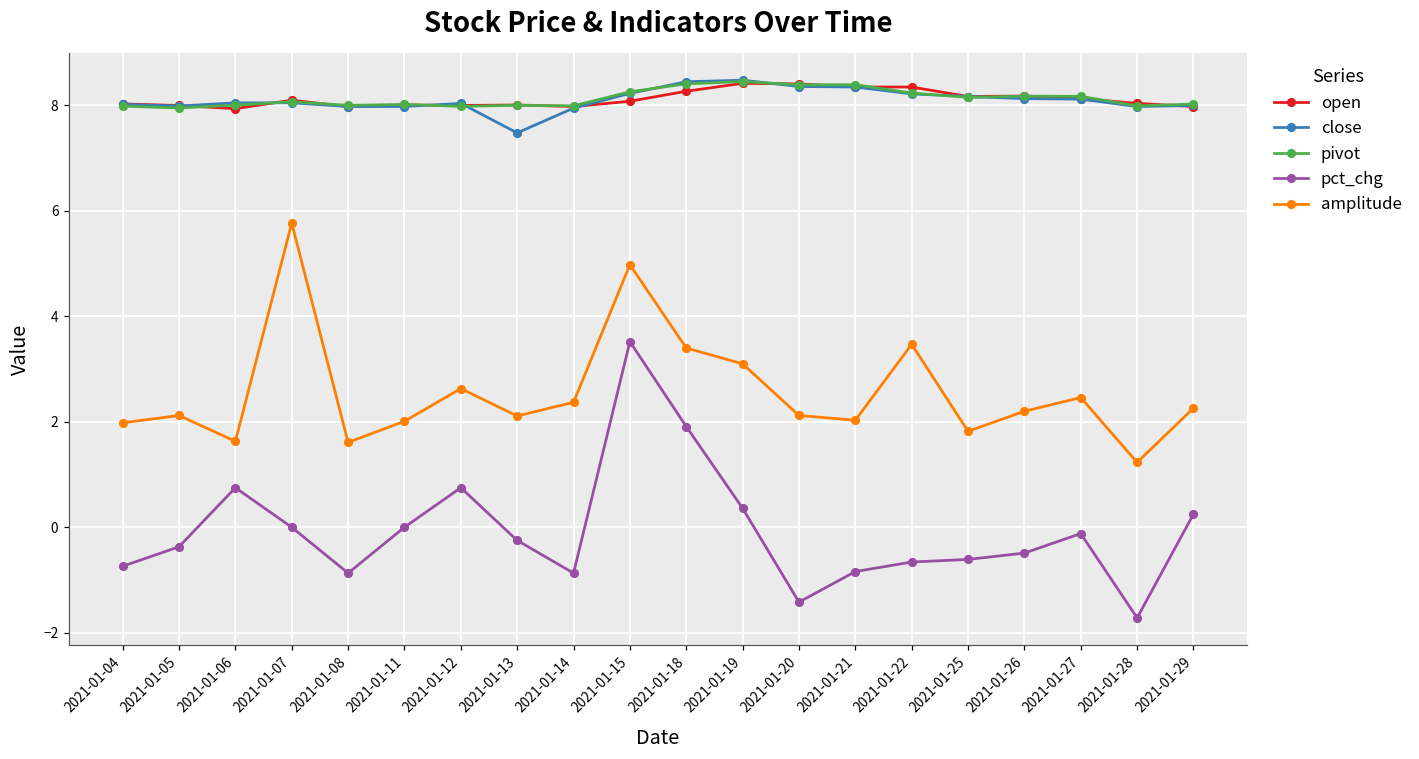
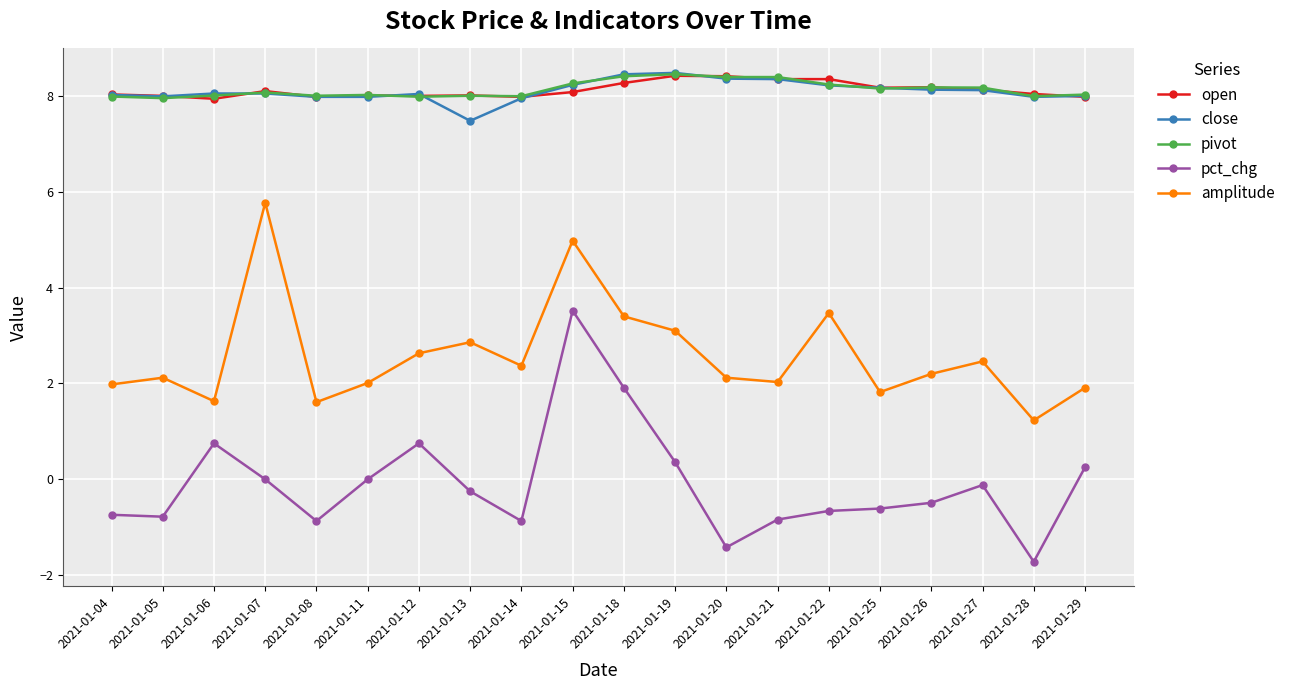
pct_chg, 2021-01-05: -0.4 -> -0.8
amplitude, 2021-01-13: 2.1 -> 2.9
amplitude, 2021-01-29: 2.3 -> 1.9
